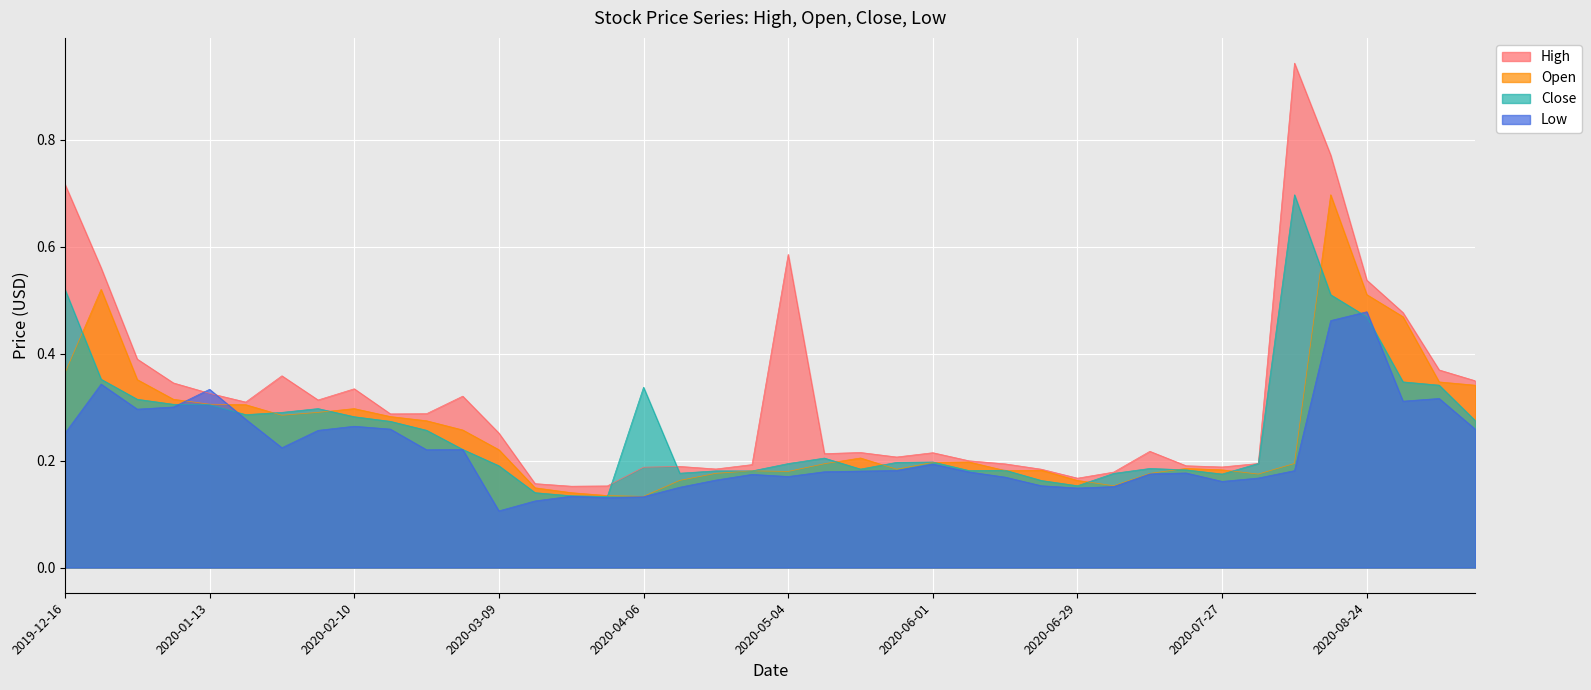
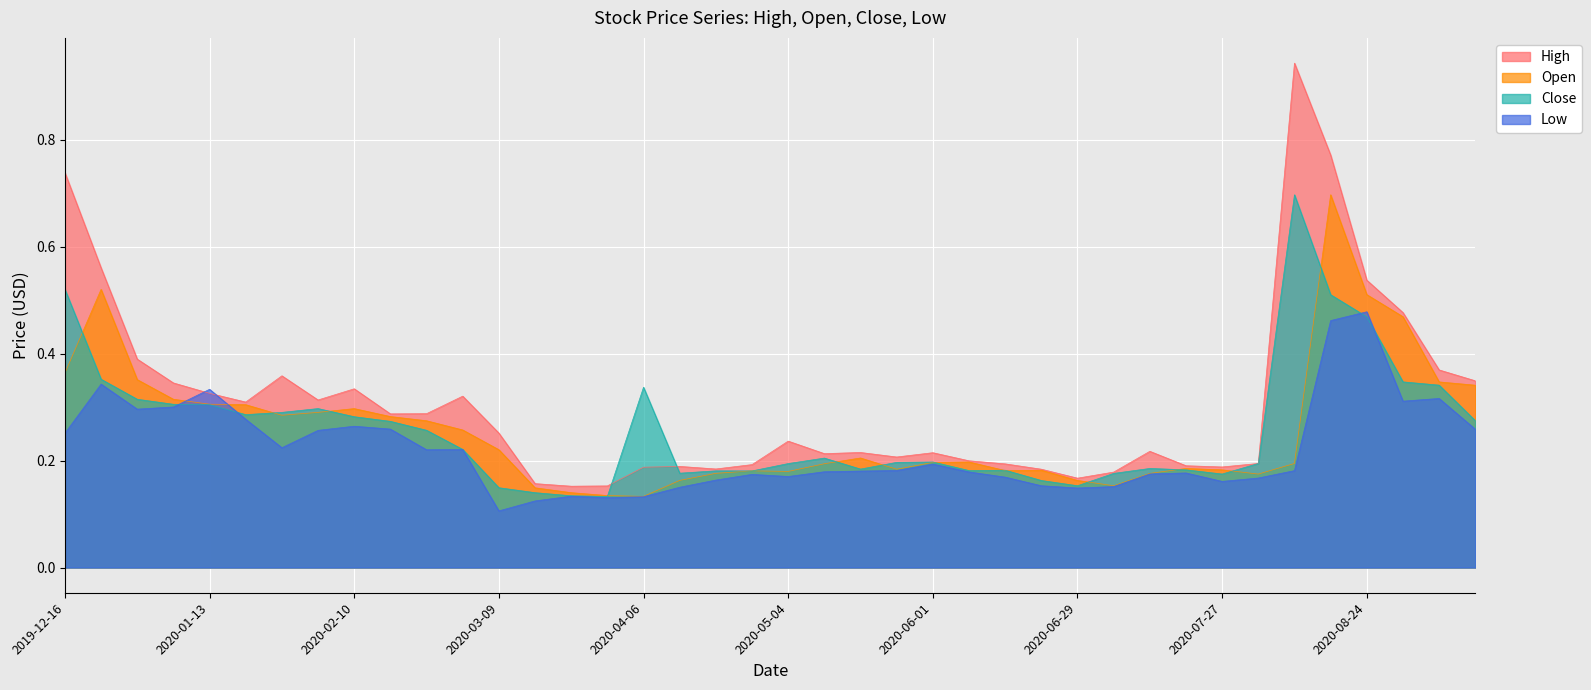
High, 2019-12-16: 0.72 -> 0.74
Close, 2020-03-09: 0.19 -> 0.15
High, 2020-05-04: 0.59 -> 0.24
